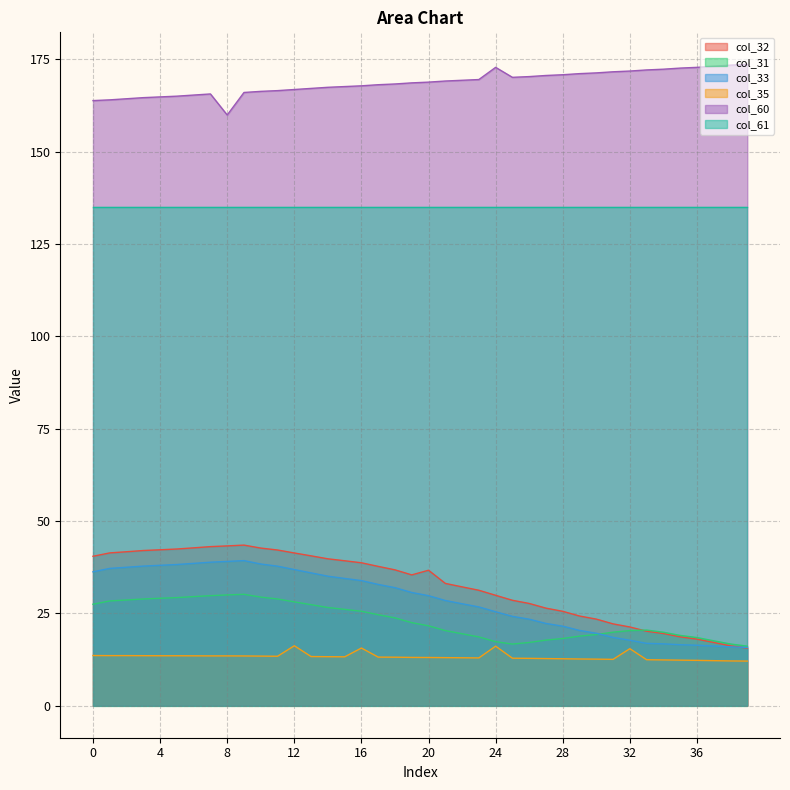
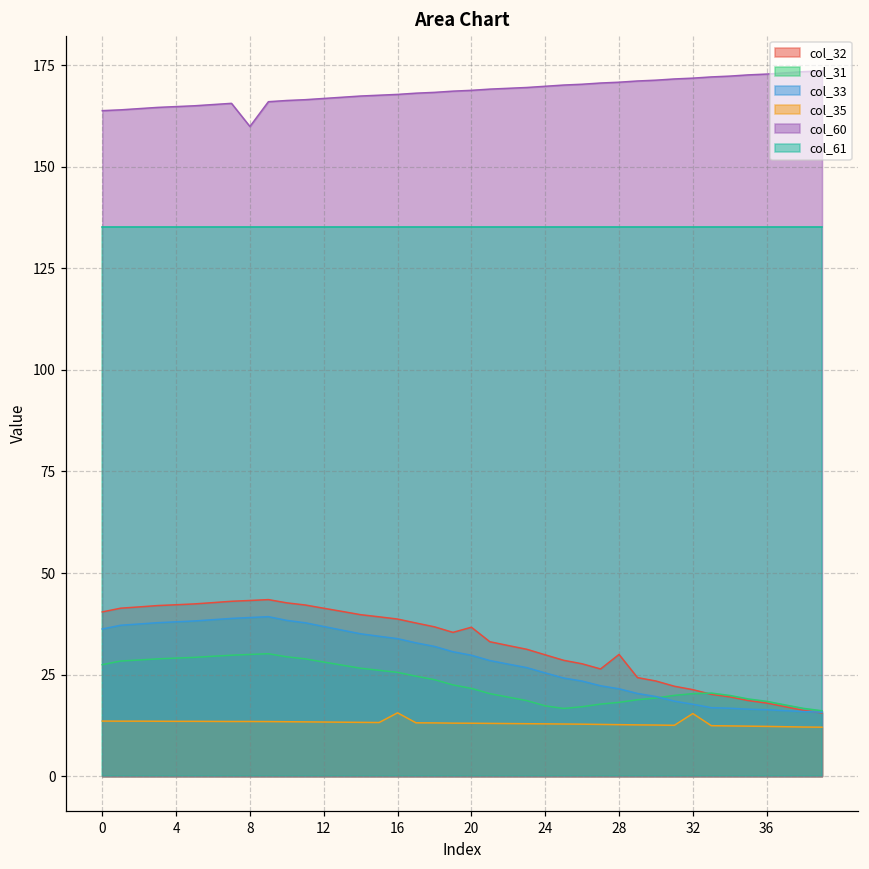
col_35, 12: 16 -> 13
col_35, 24: 16 -> 13
col_60, 24: 173 -> 170
col_32, 28: 26 -> 30
